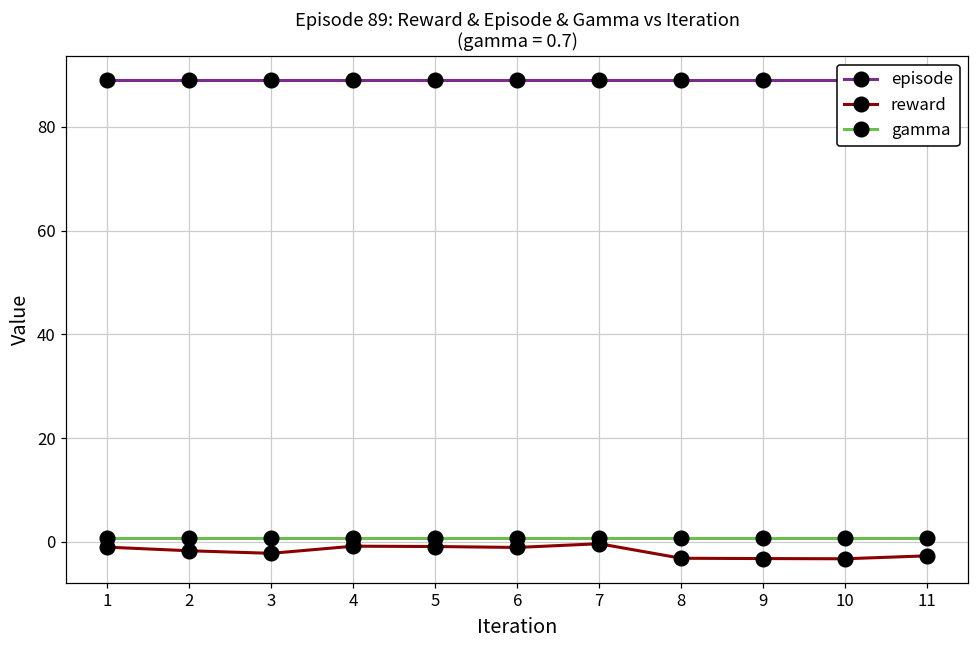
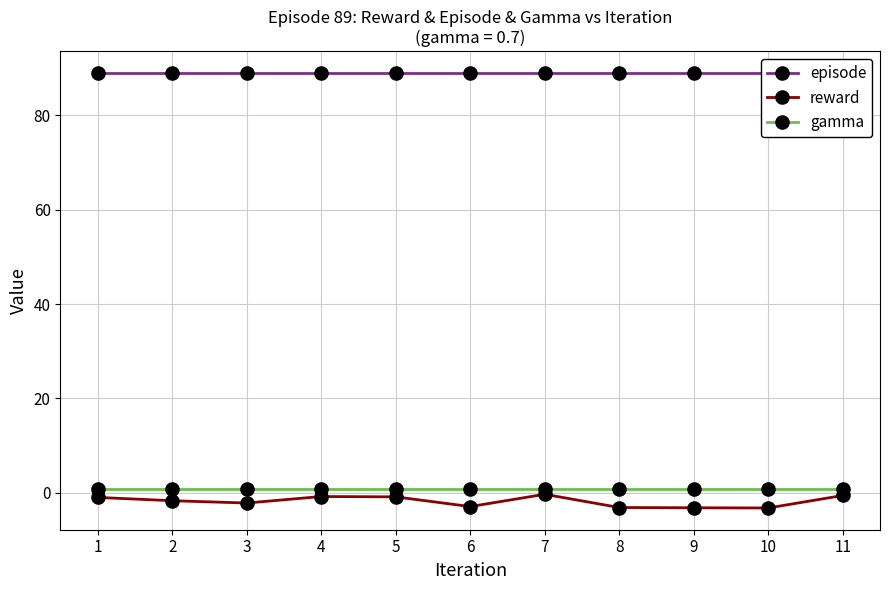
reward, 6: -1 -> -3
reward, 11: -3 -> -1
